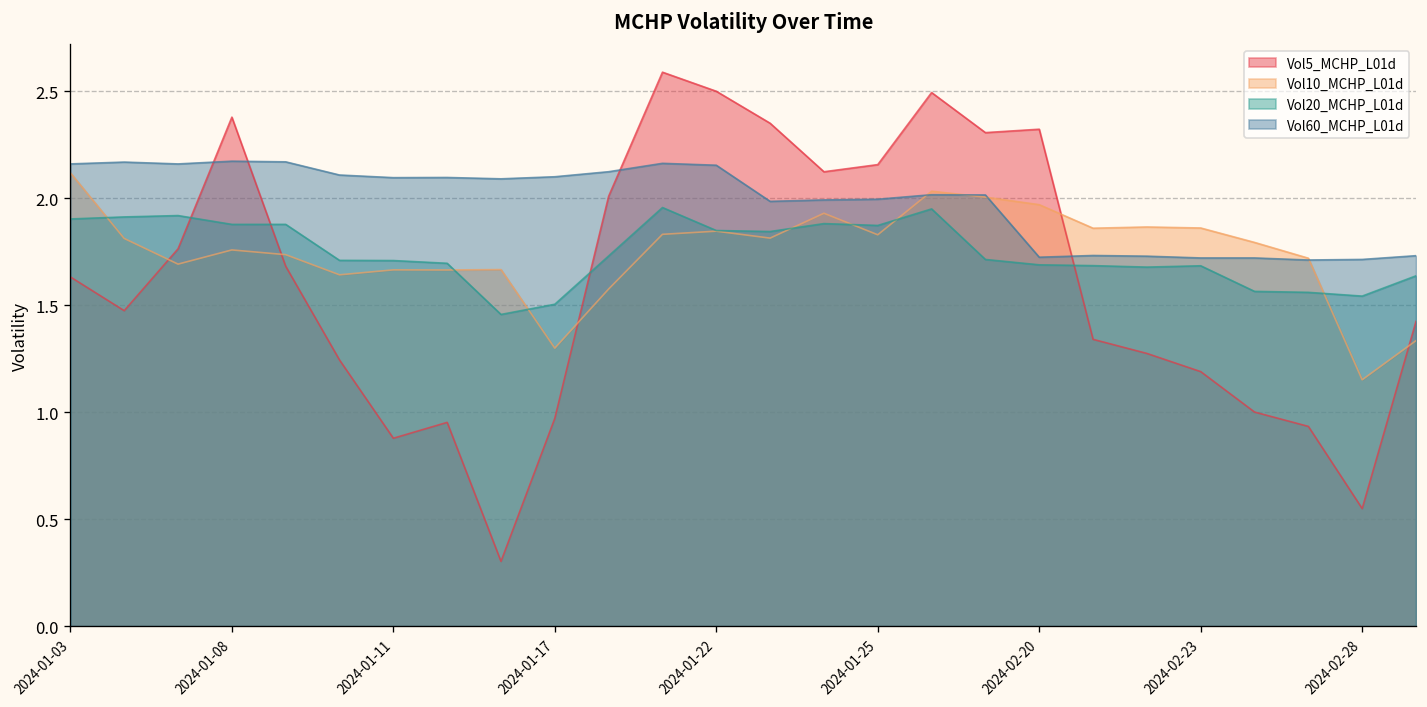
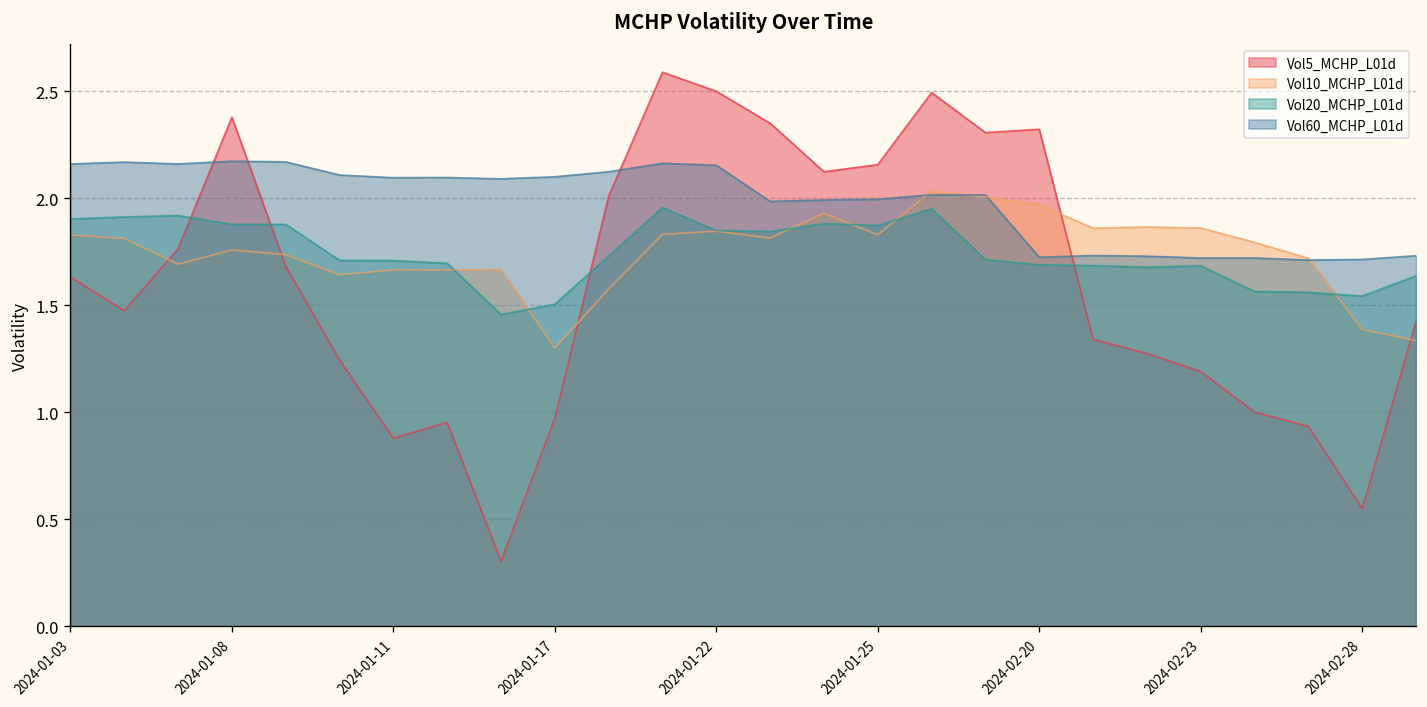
Vol10_MCHP_L01d, 2024-01-03: 2.12 -> 1.83
Vol10_MCHP_L01d, 2024-02-28: 1.15 -> 1.39
